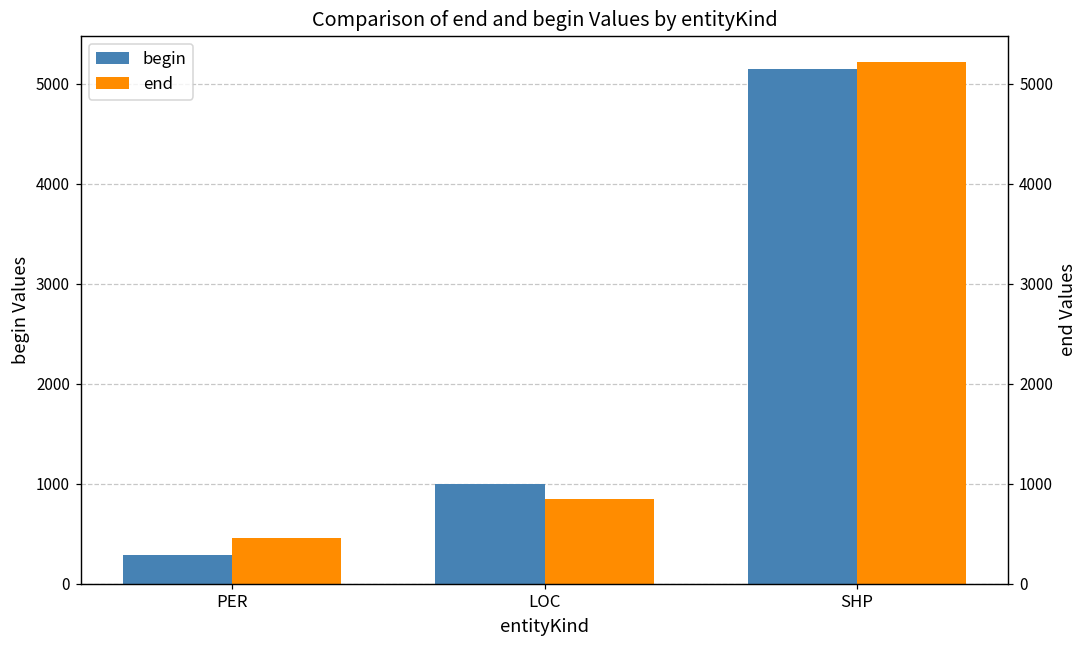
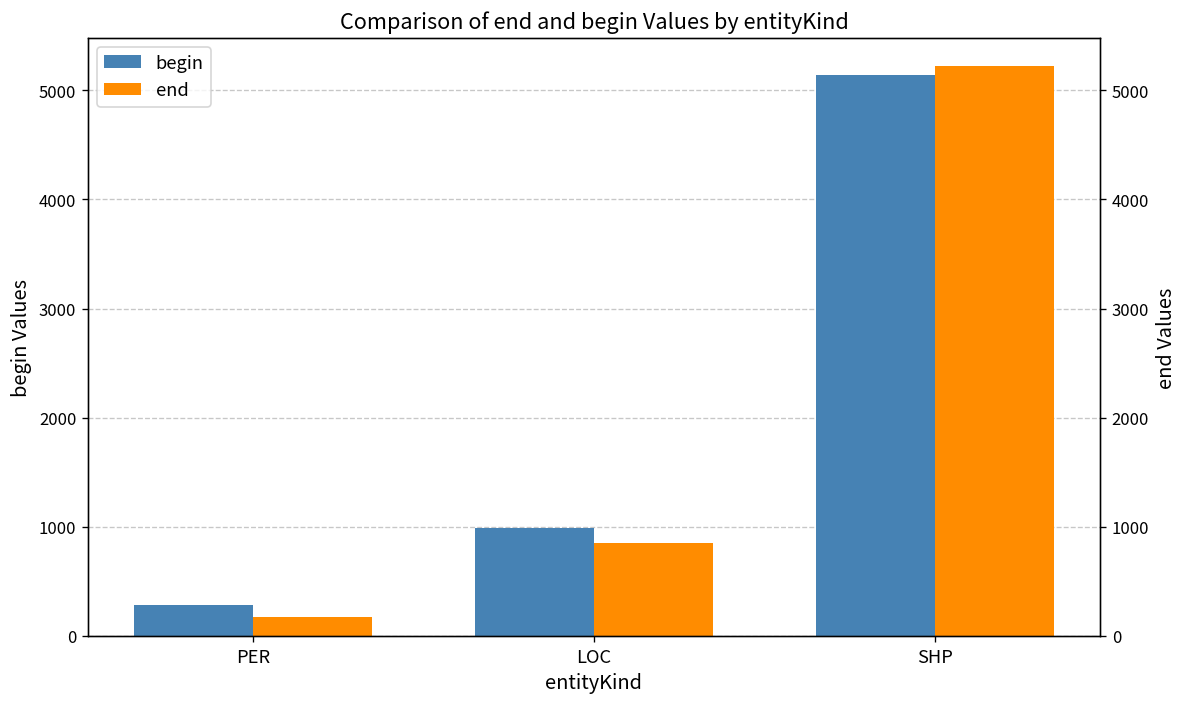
end, PER: 500 -> 200
